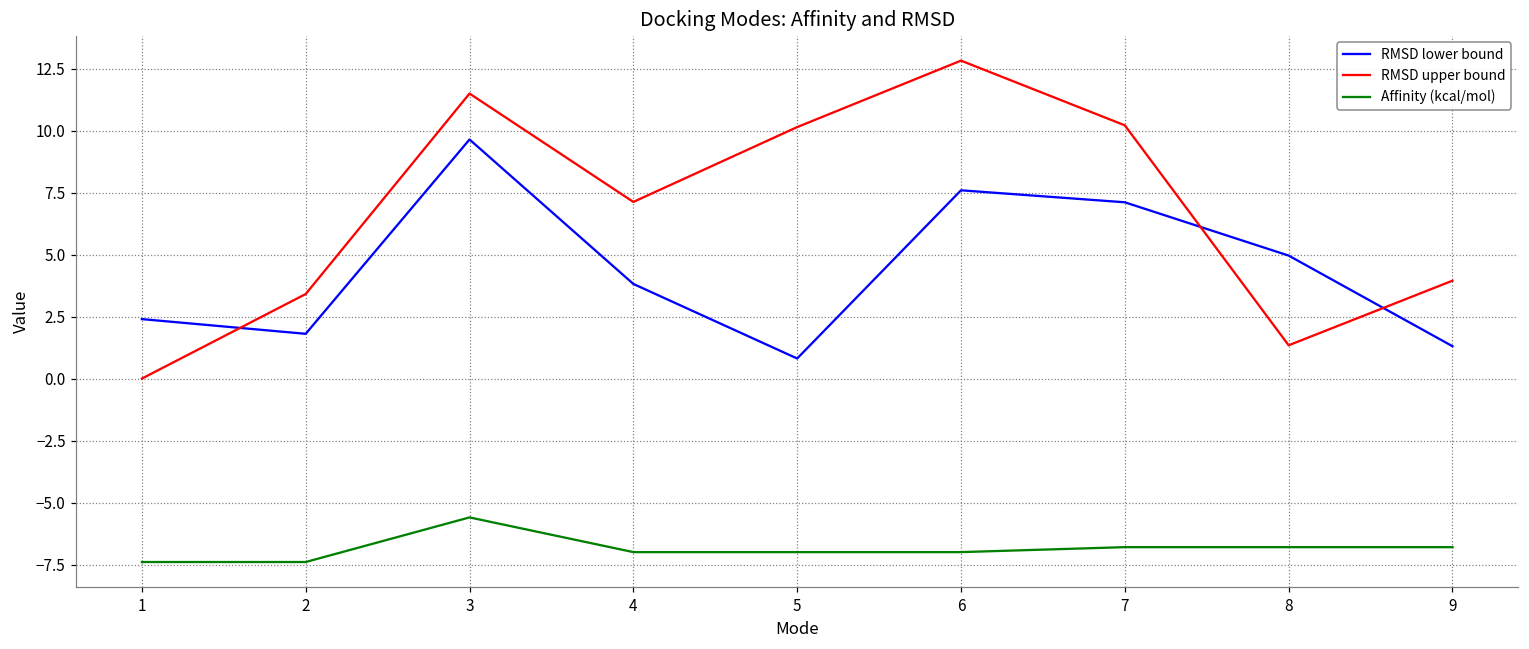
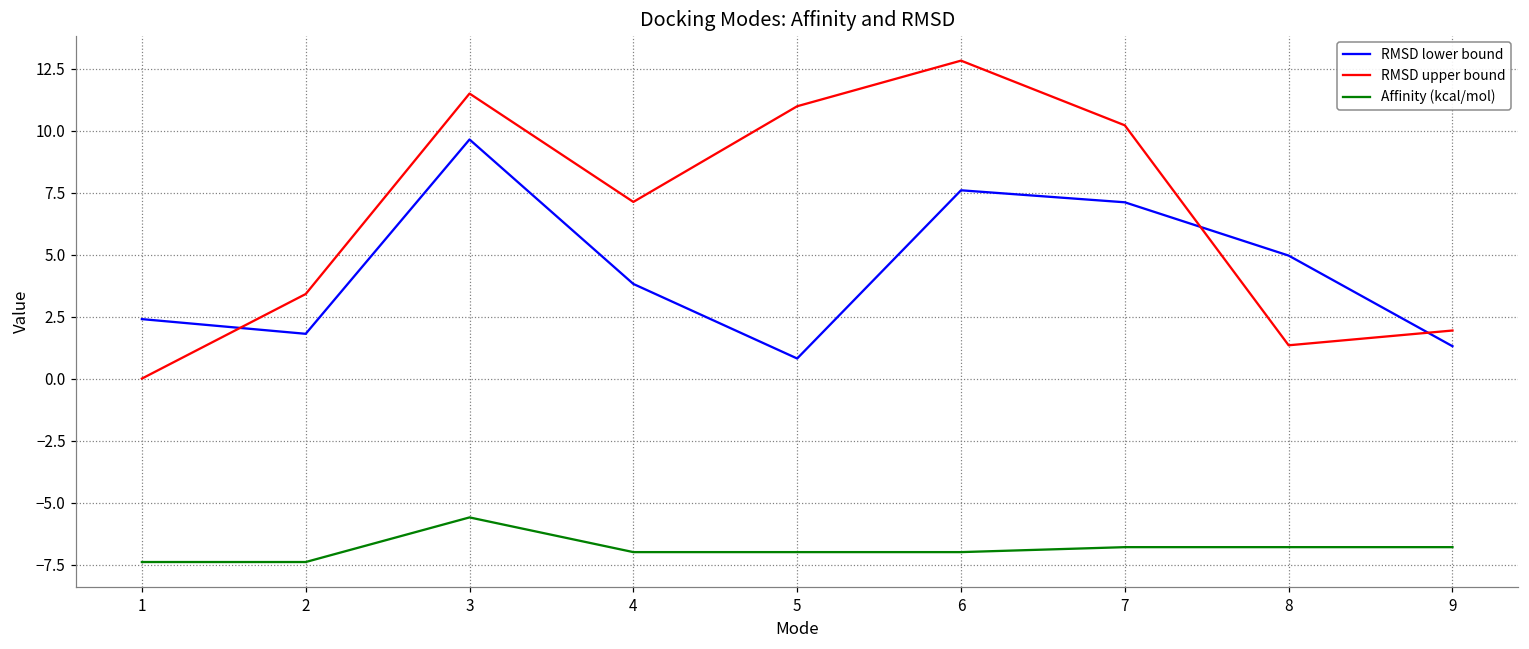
RMSD upper bound, 5: 10.1 -> 11.0
RMSD upper bound, 9: 4.0 -> 1.9
